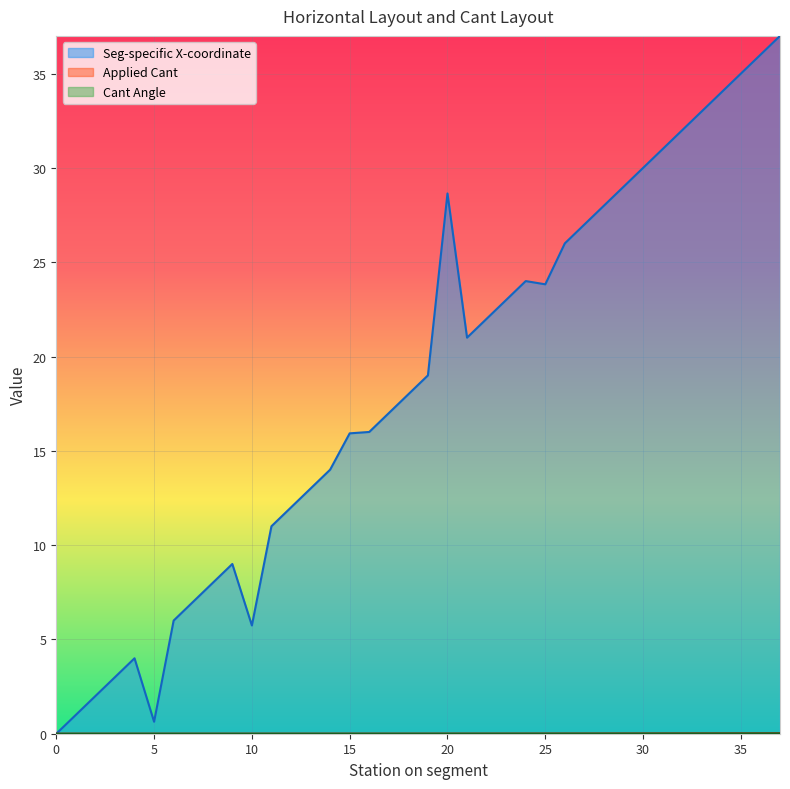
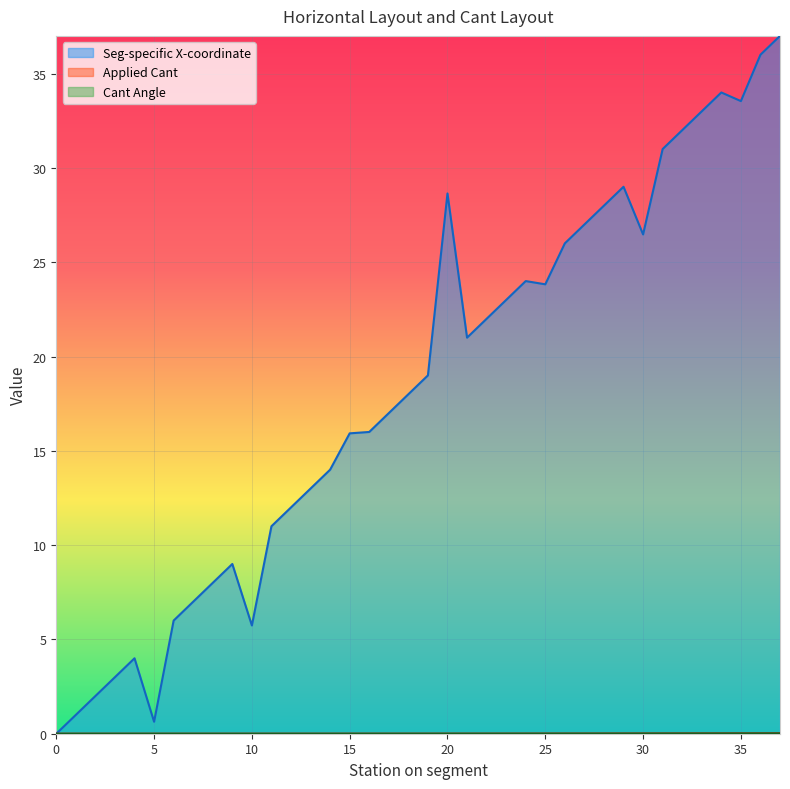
Seg-specific X-coordinate, 30: 30.0 -> 26.5
Seg-specific X-coordinate, 35: 35.0 -> 33.5
